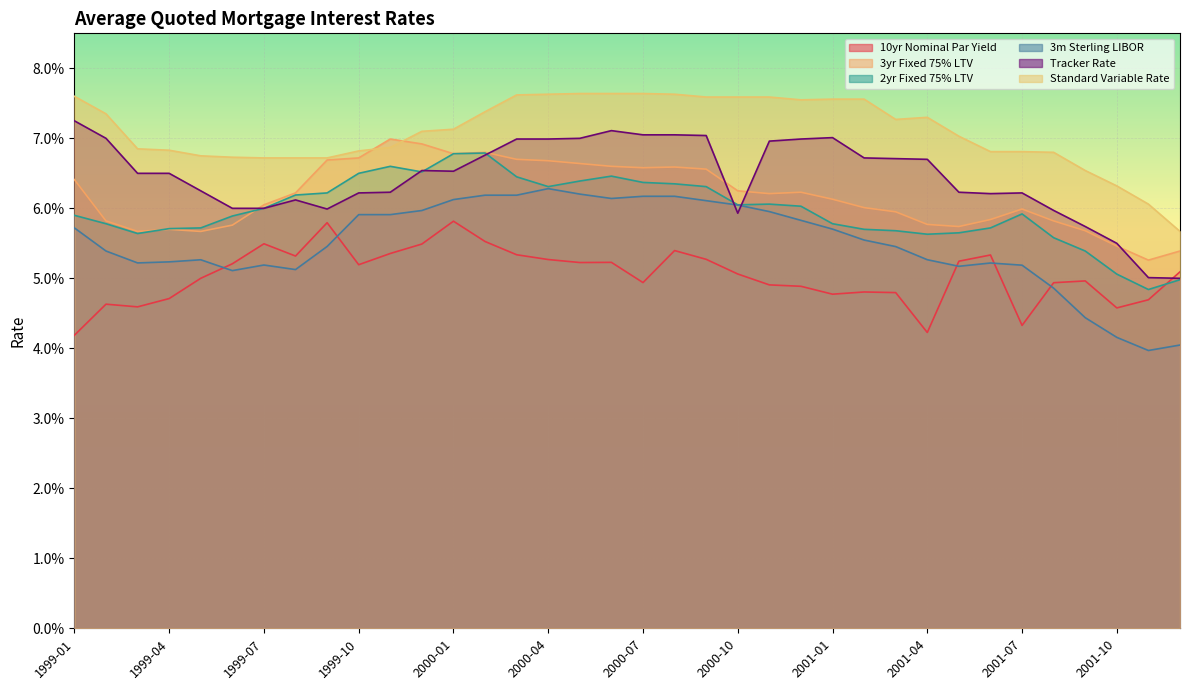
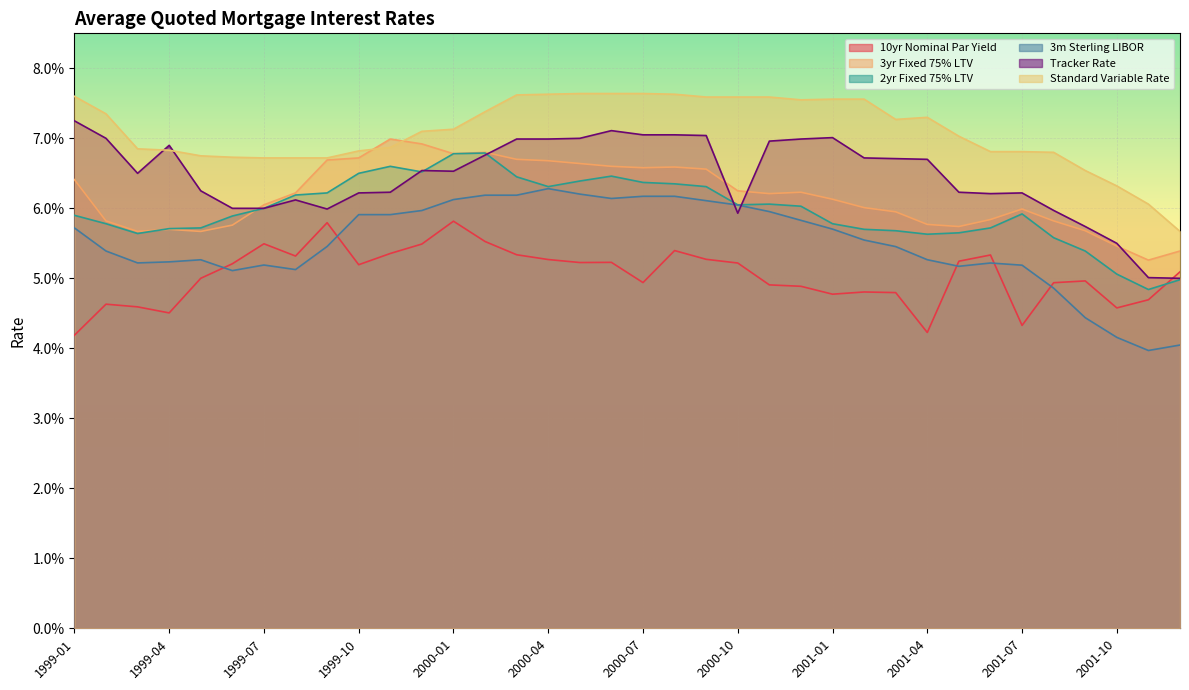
10yr Nominal Par Yield, 1999-04: 4.7% -> 4.5%
Tracker Rate, 1999-04: 6.5% -> 6.9%
10yr Nominal Par Yield, 2000-10: 5.1% -> 5.2%
